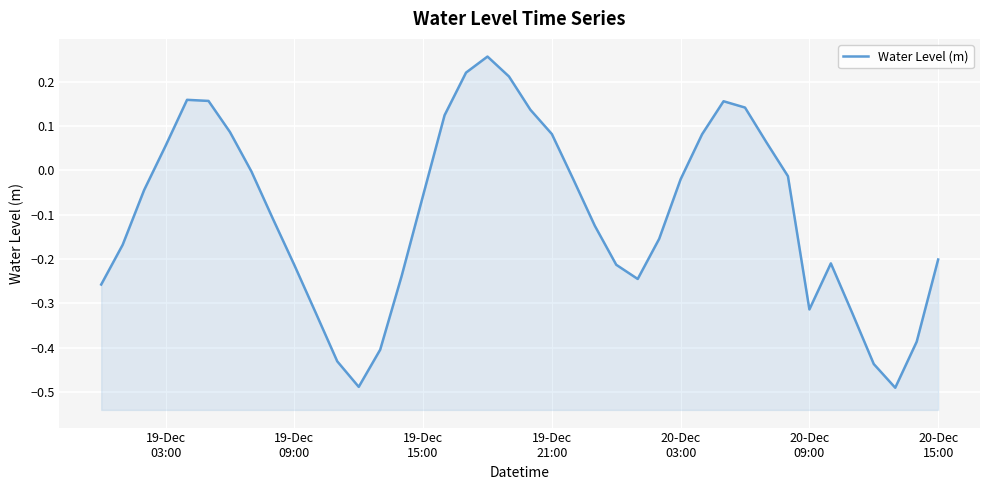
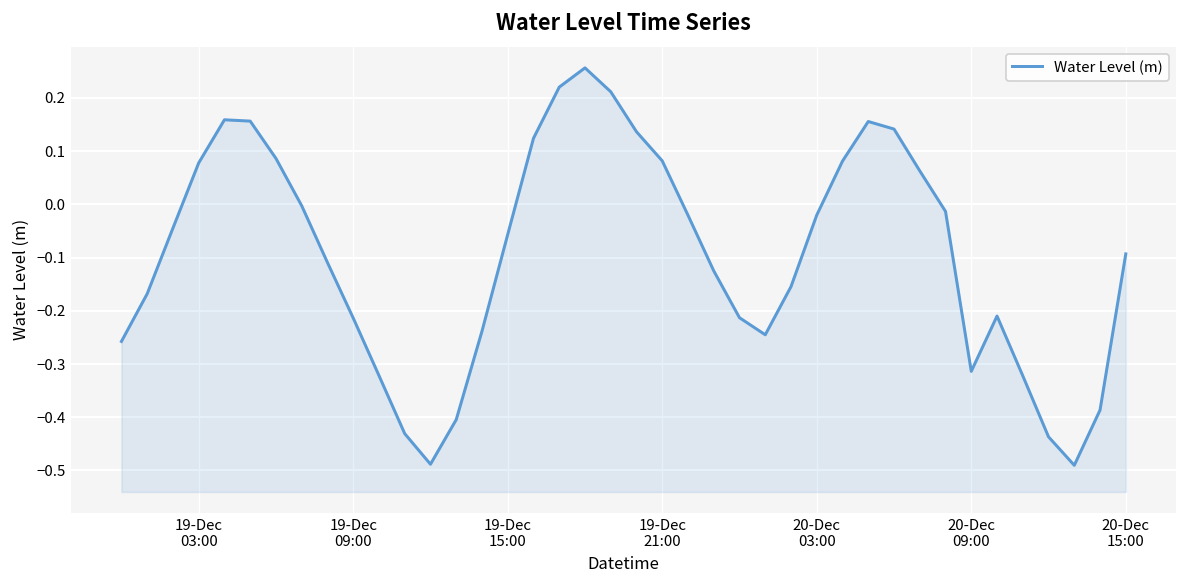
19-Dec 03:00: 0.06 -> 0.08
20-Dec 15:00: -0.20 -> -0.09
